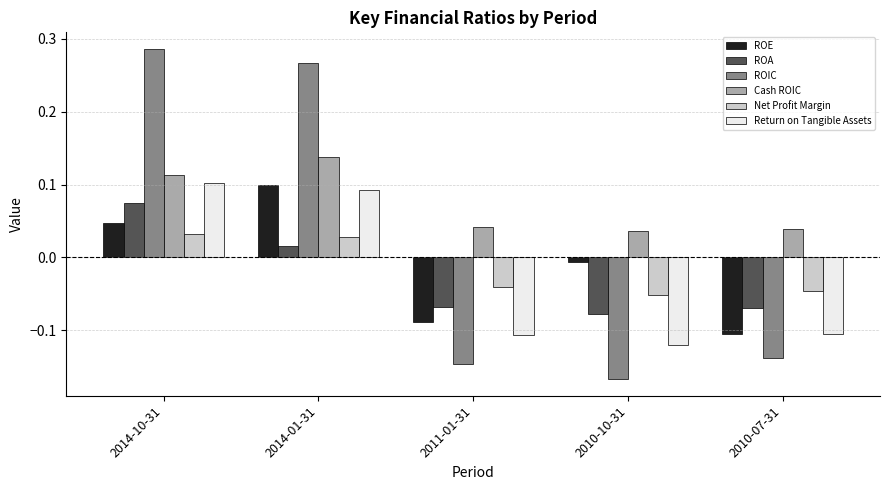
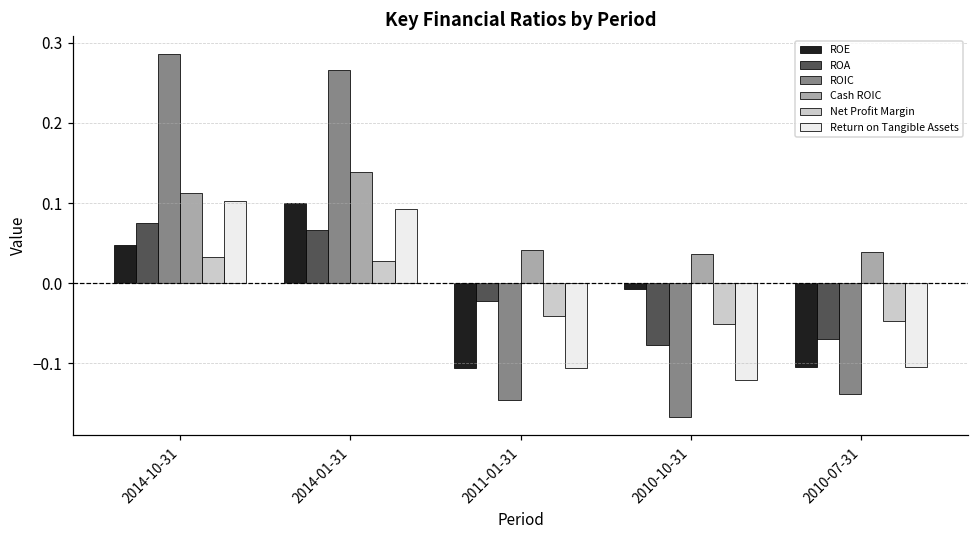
ROA, 2014-01-31: 0.02 -> 0.07
ROE, 2011-01-31: -0.09 -> -0.11
ROA, 2011-01-31: -0.07 -> -0.02
